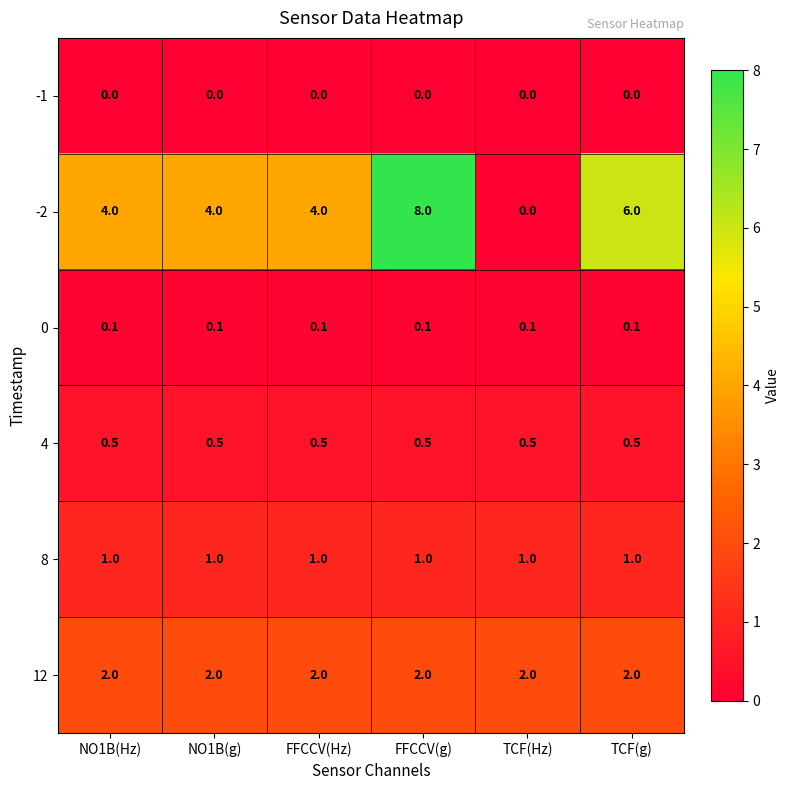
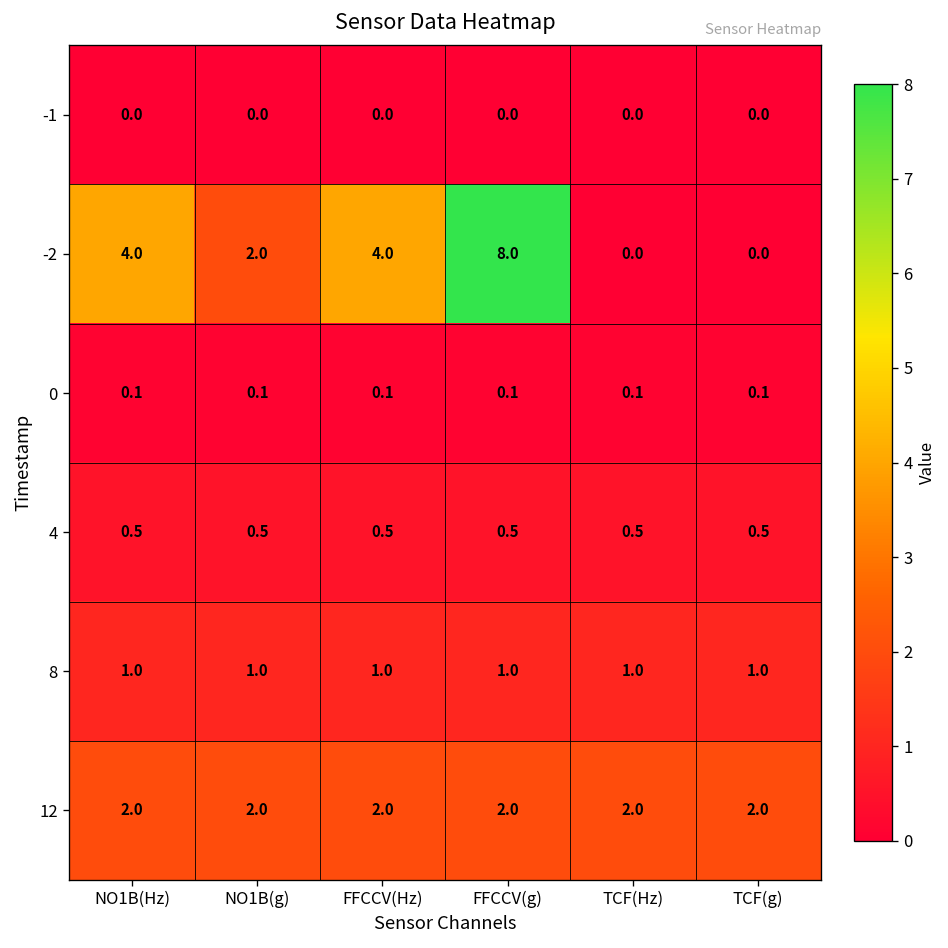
-2, NO1B(g): 4.0 -> 2.0
-2, TCF(g): 6.0 -> 0.0
